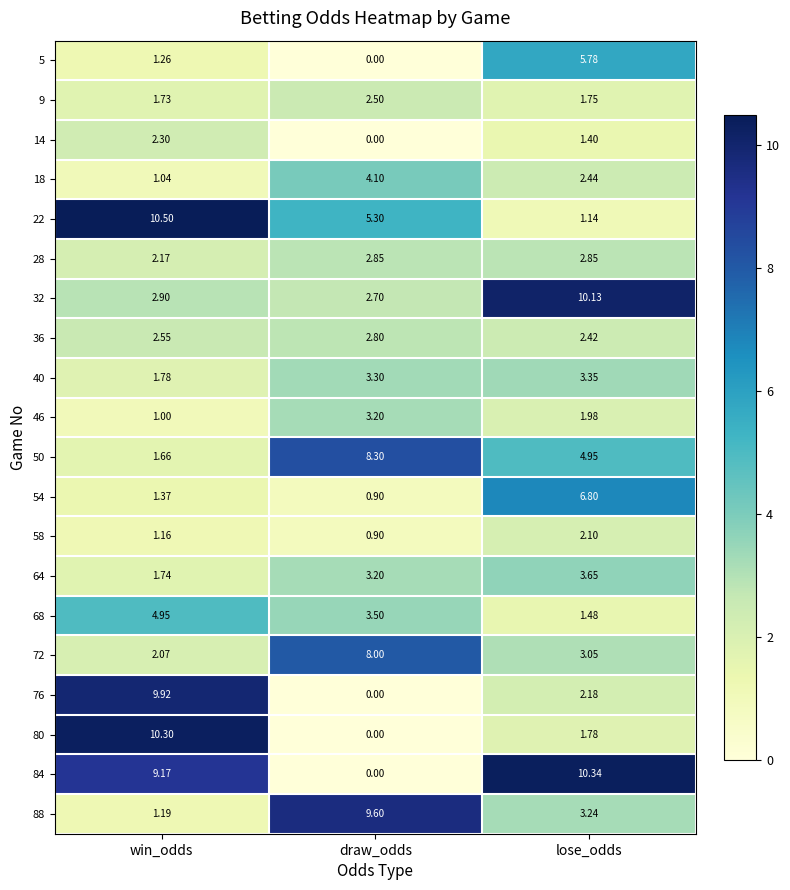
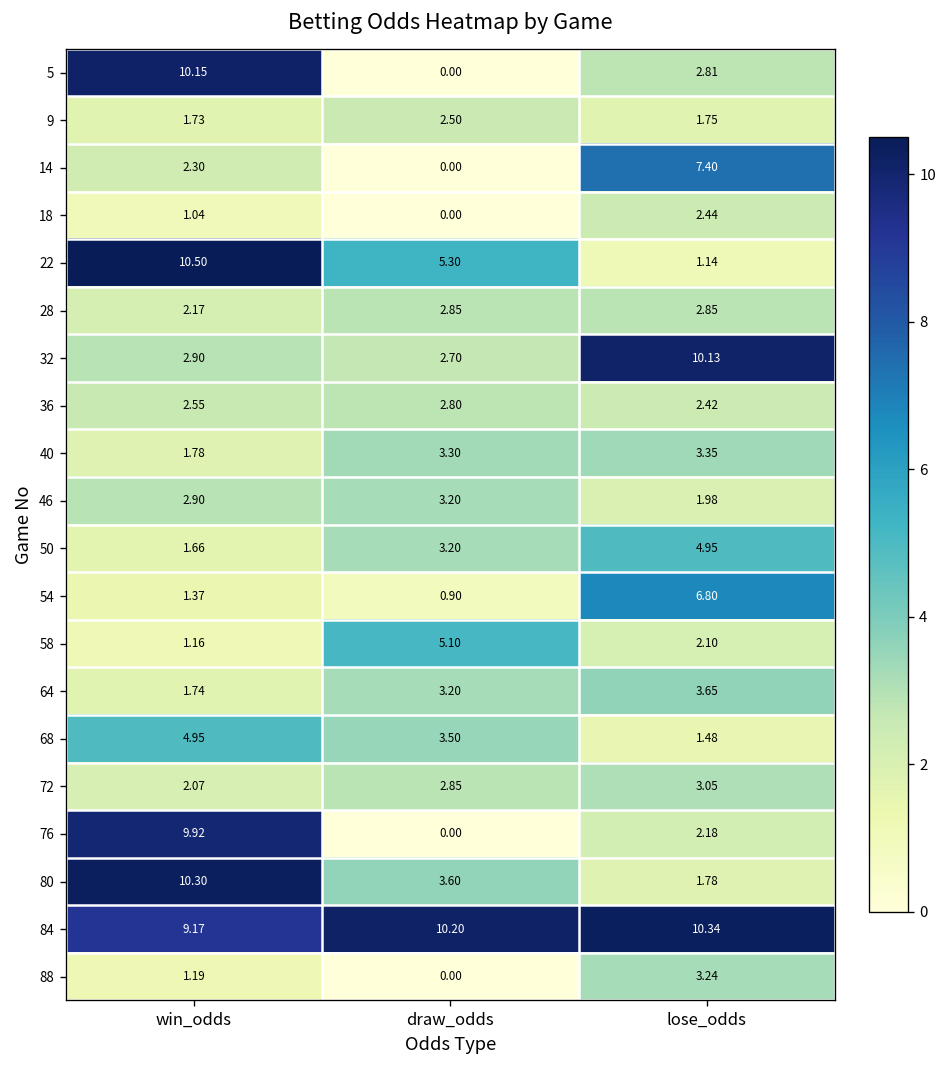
5, win_odds: 1.26 -> 10.15
5, lose_odds: 5.78 -> 2.81
14, lose_odds: 1.40 -> 7.40
18, draw_odds: 4.10 -> 0.00
46, win_odds: 1.00 -> 2.90
50, draw_odds: 8.30 -> 3.20
58, draw_odds: 0.90 -> 5.10
72, draw_odds: 8.00 -> 2.85
80, draw_odds: 0.00 -> 3.60
84, draw_odds: 0.00 -> 10.20
88, draw_odds: 9.60 -> 0.00
